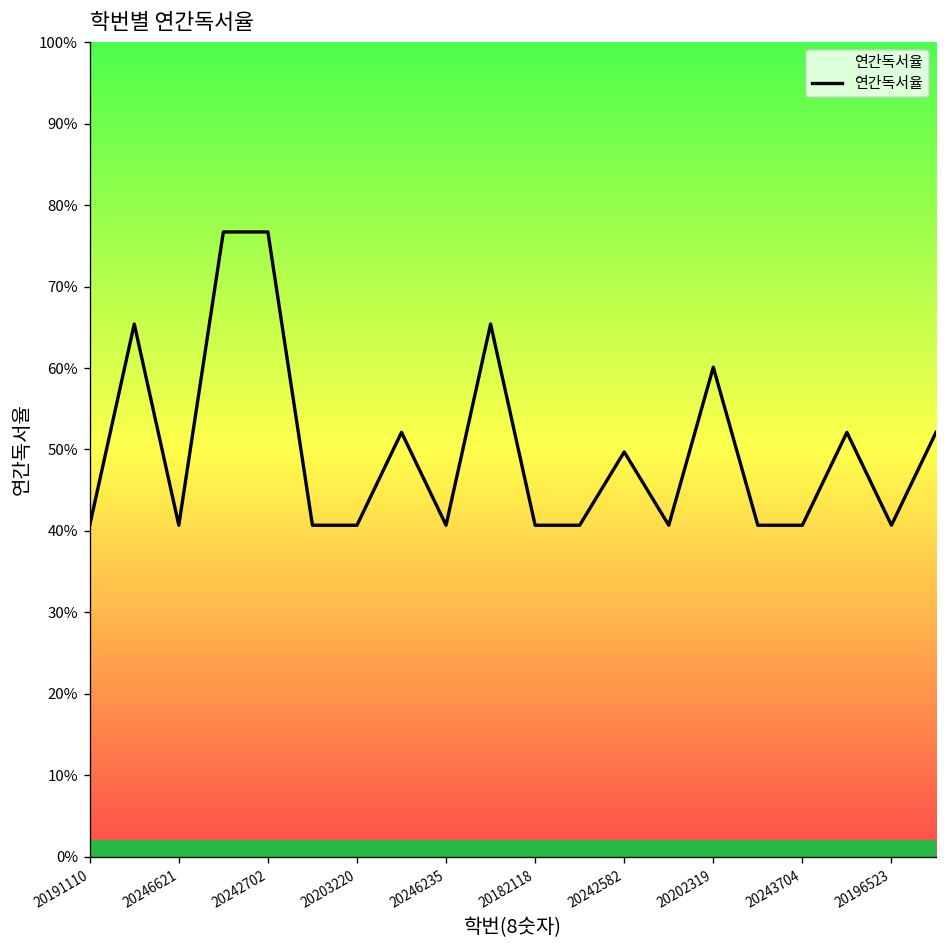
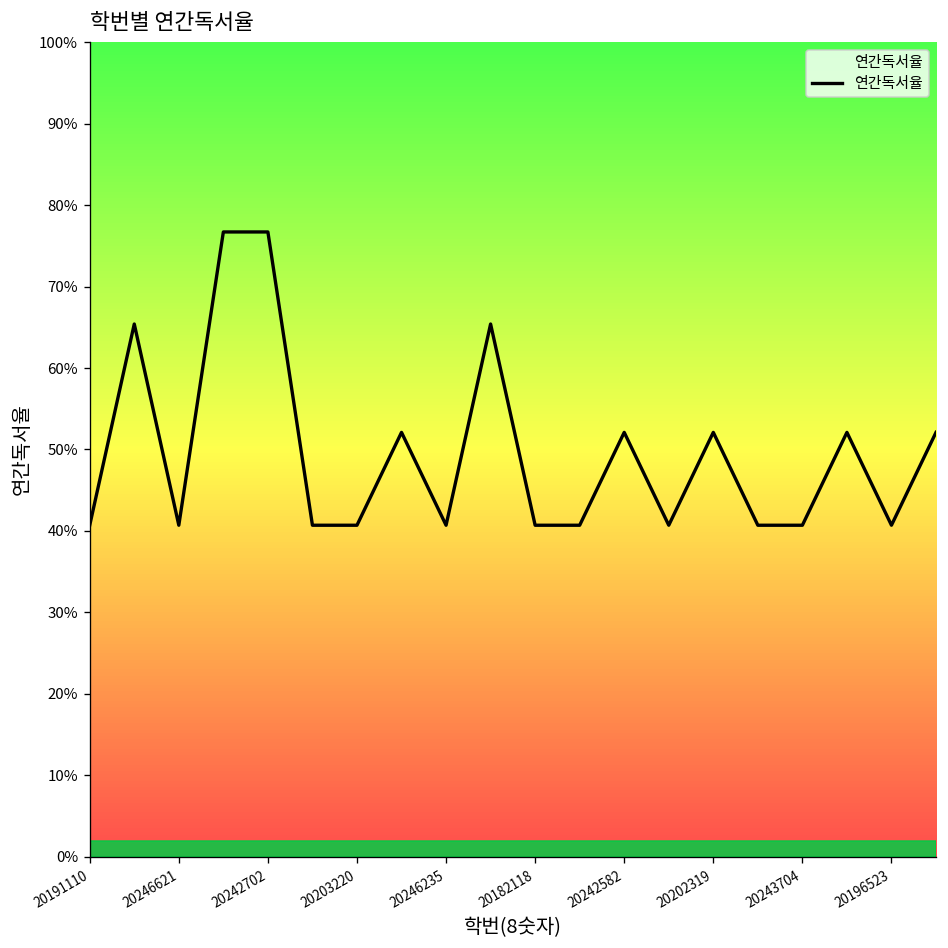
20242582: 50% -> 52%
20202319: 60% -> 52%
